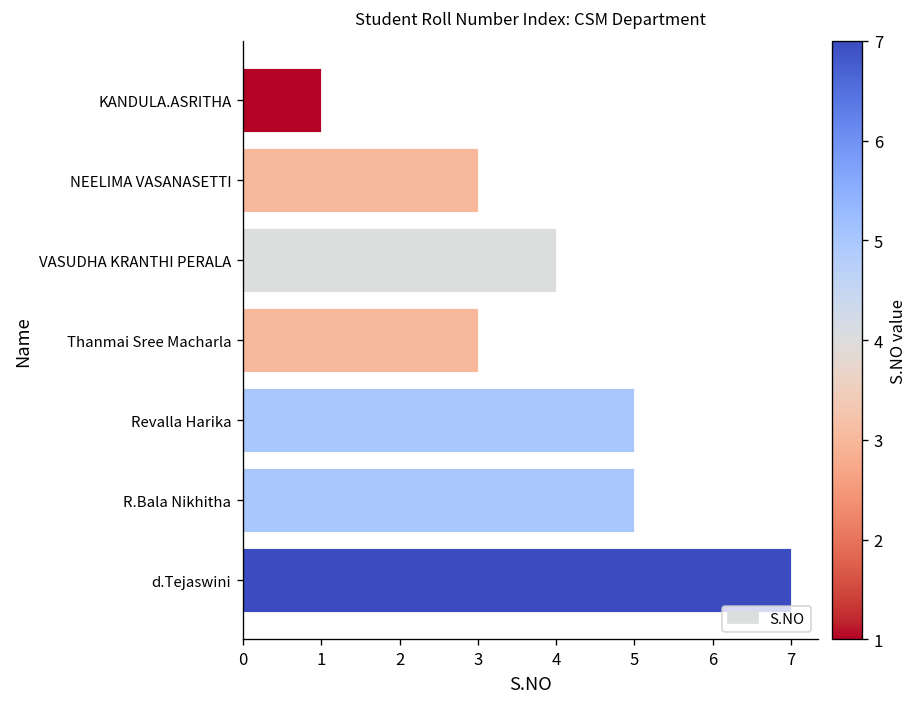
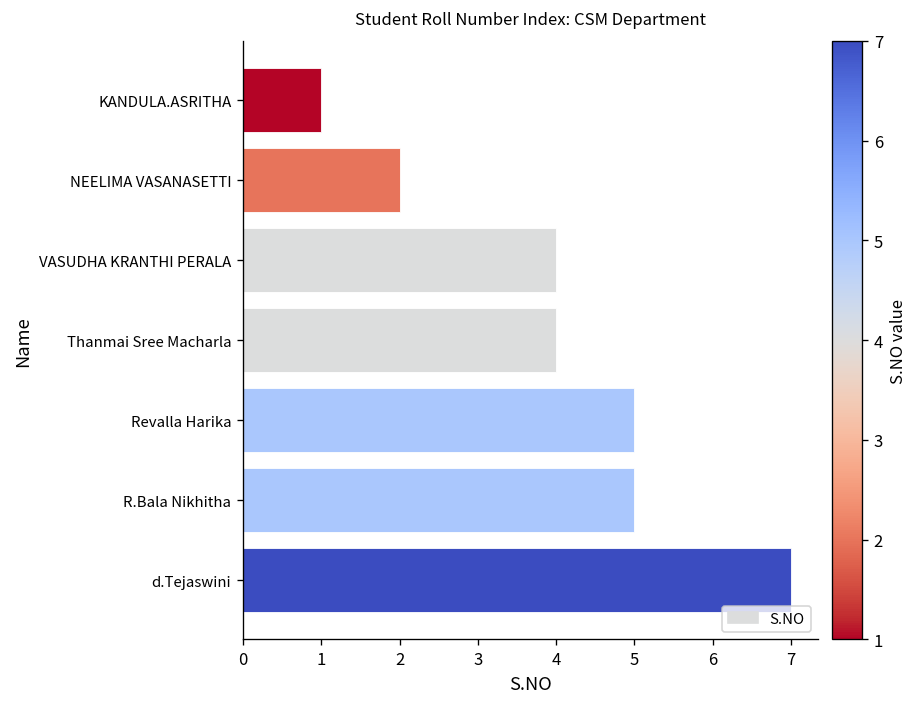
NEELIMA VASANASETTI: 3 -> 2
Thanmai Sree Macharla: 3 -> 4
